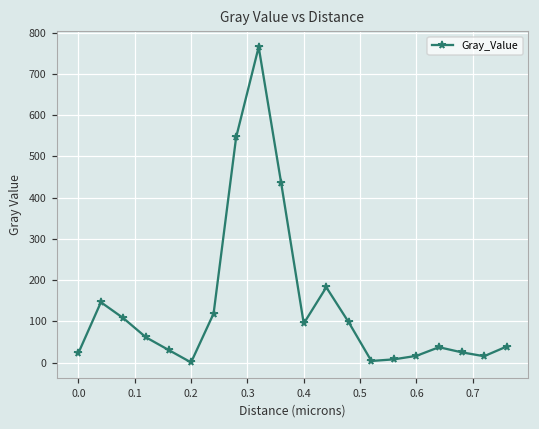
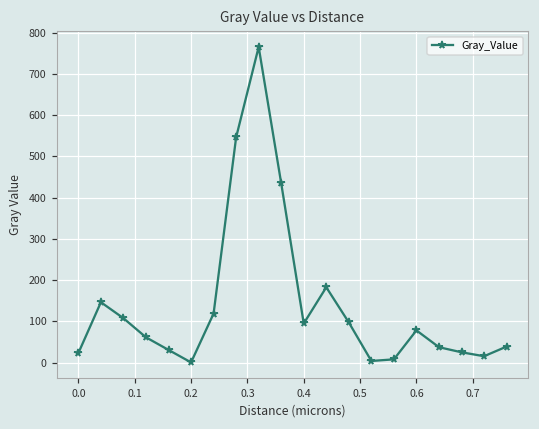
0.6: 20 -> 80
